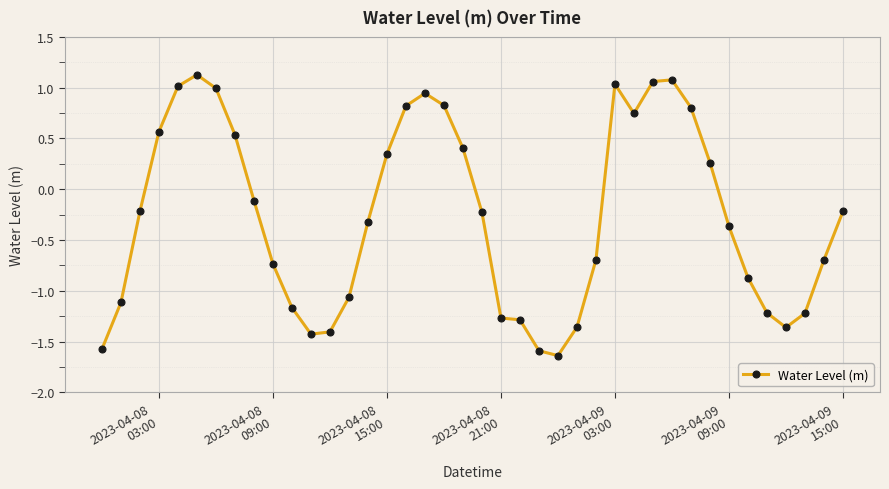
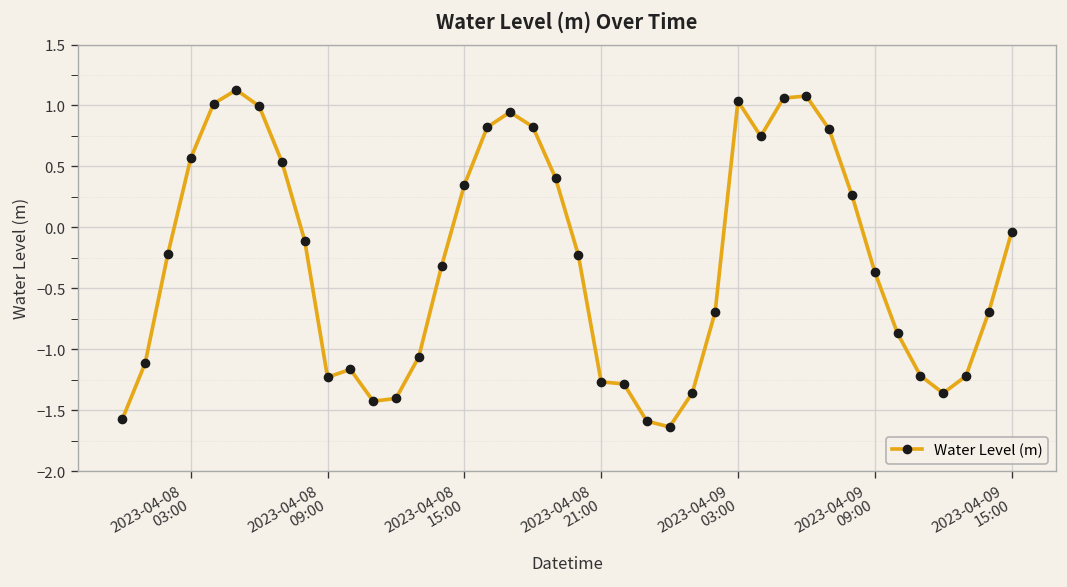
2023-04-08 09:00: -0.74 -> -1.23
2023-04-09 15:00: -0.22 -> -0.04
